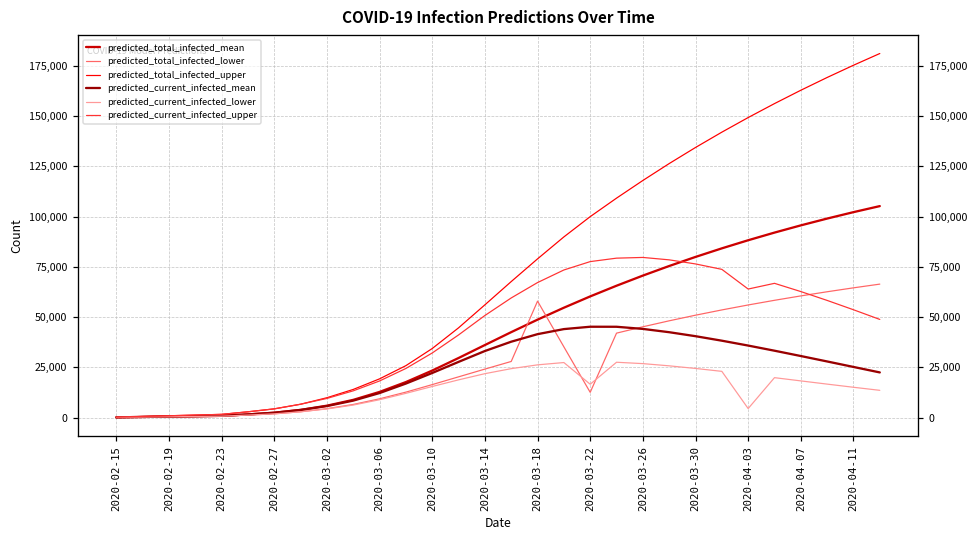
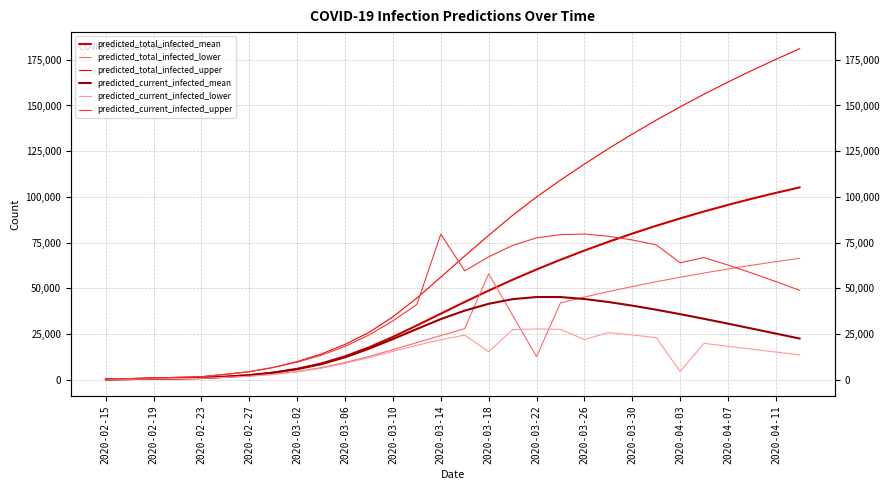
predicted_current_infected_upper, 2020-03-14: 51,000 -> 80,000
predicted_current_infected_lower, 2020-03-18: 26,000 -> 15,000
predicted_current_infected_lower, 2020-03-22: 17,000 -> 28,000
predicted_current_infected_lower, 2020-03-26: 27,000 -> 22,000
